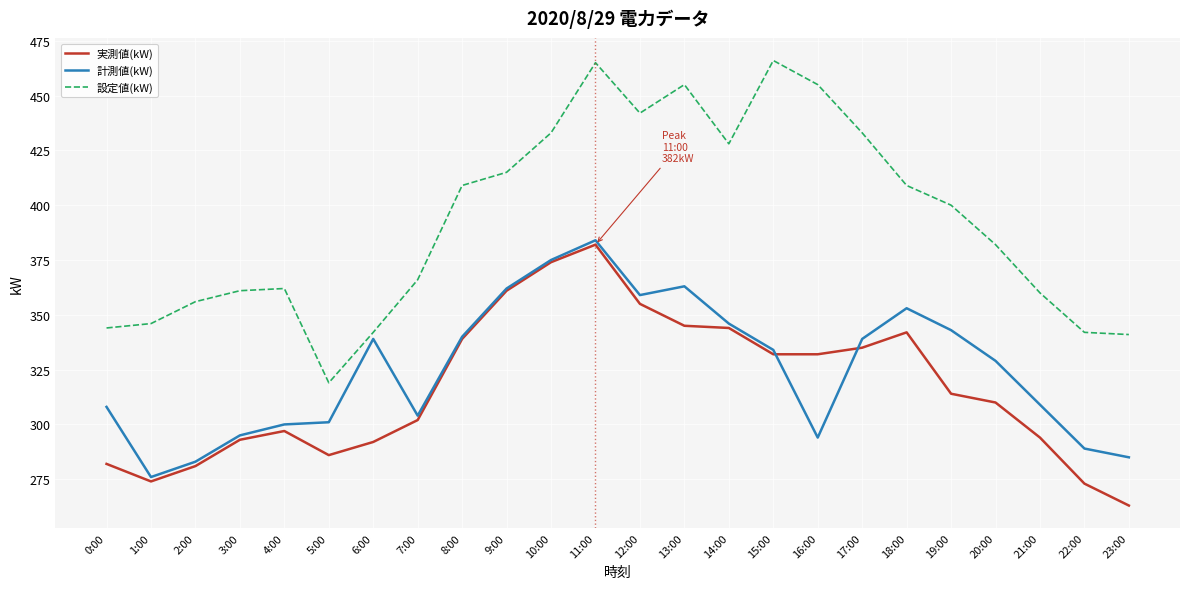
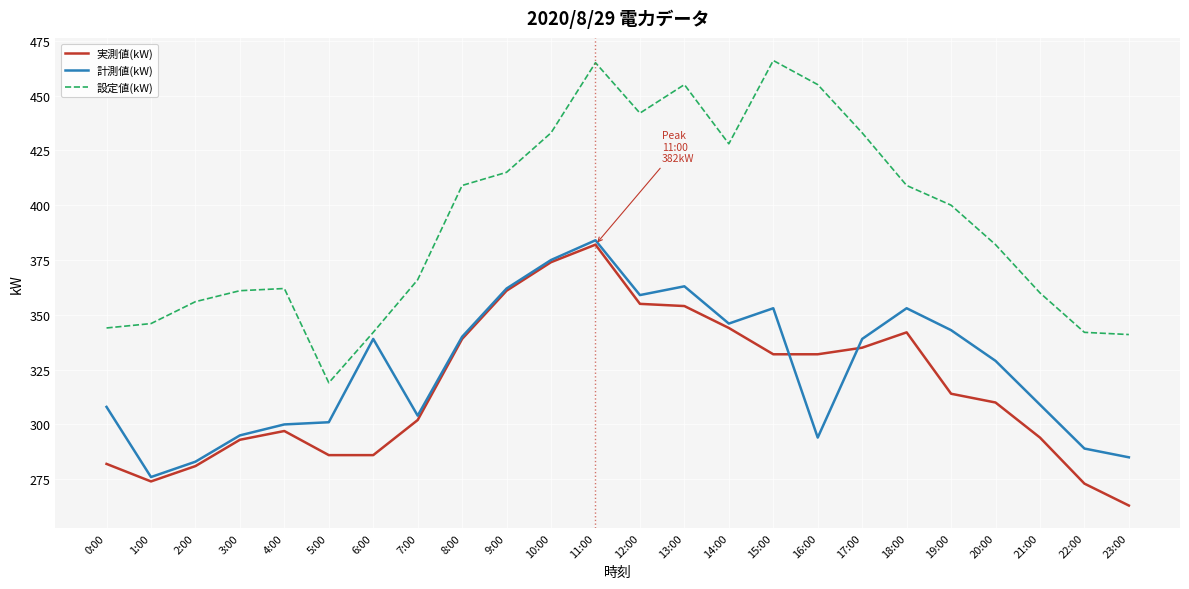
実測値(kW), 6:00: 292 -> 286
実測値(kW), 13:00: 345 -> 354
計測値(kW), 15:00: 334 -> 353
